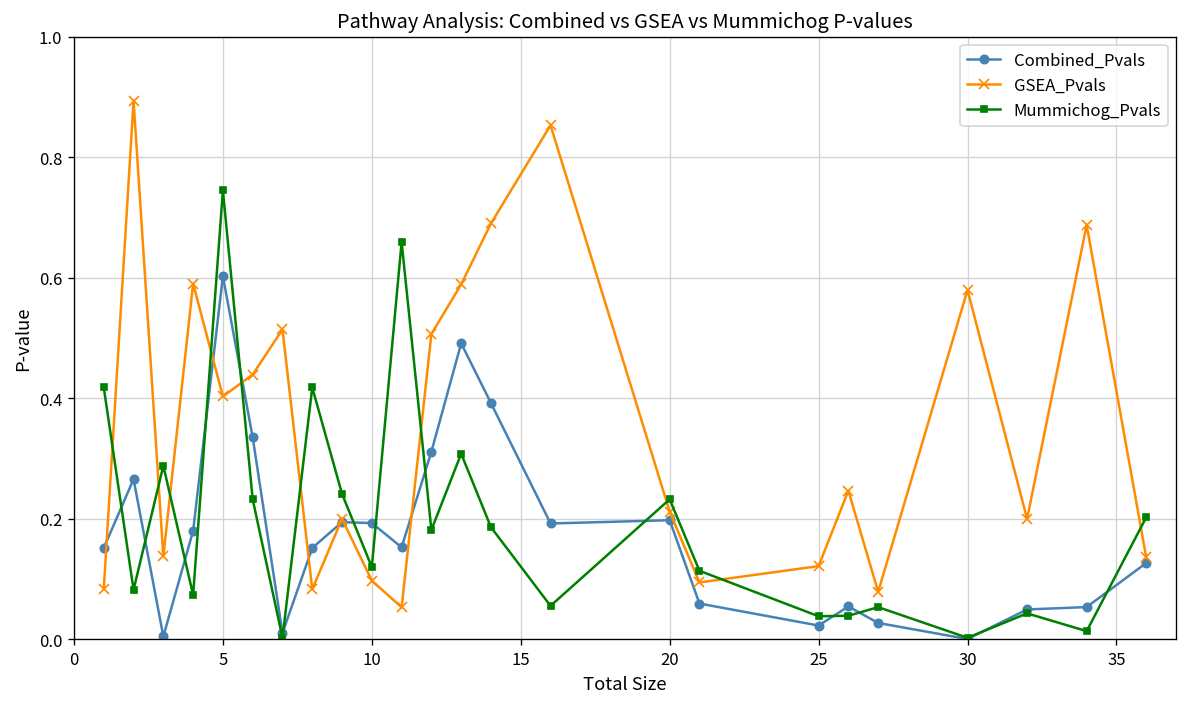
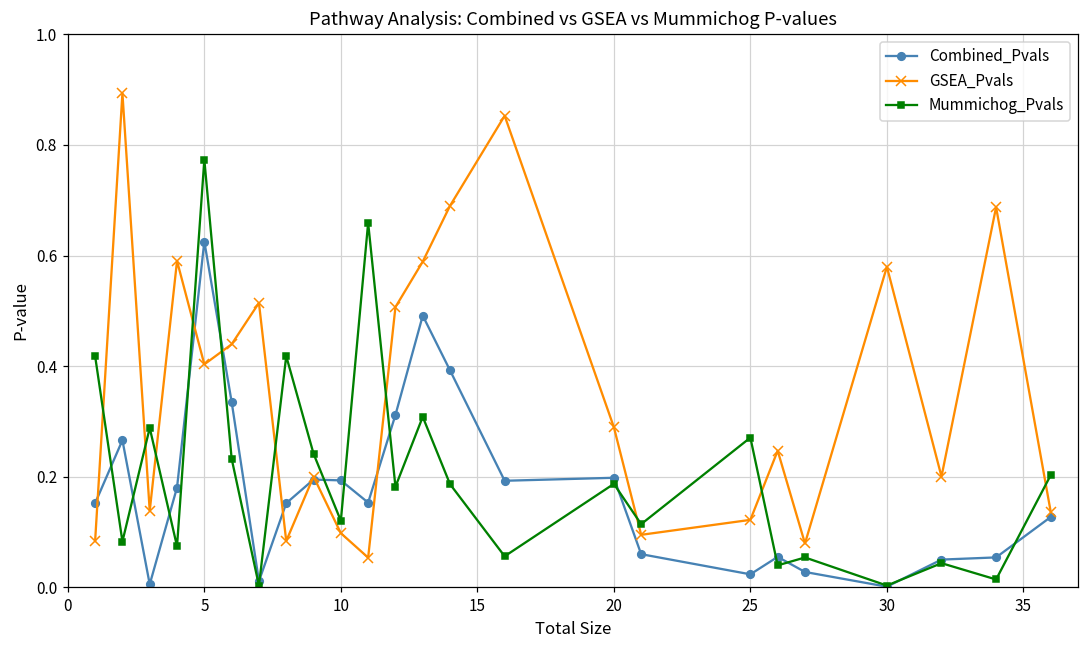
Combined_Pvals, 5: 0.60 -> 0.63
Mummichog_Pvals, 5: 0.74 -> 0.77
GSEA_Pvals, 20: 0.21 -> 0.29
Mummichog_Pvals, 20: 0.23 -> 0.19
Mummichog_Pvals, 25: 0.04 -> 0.27
